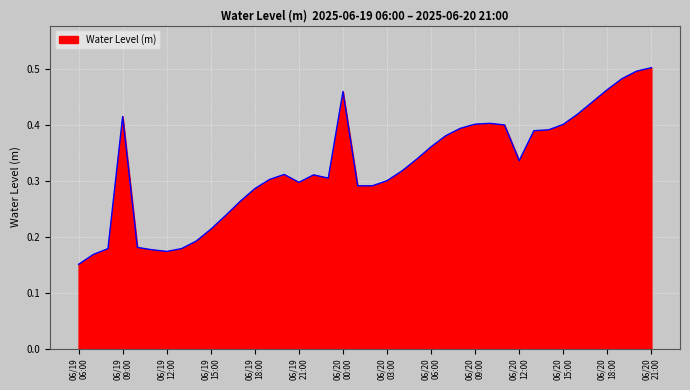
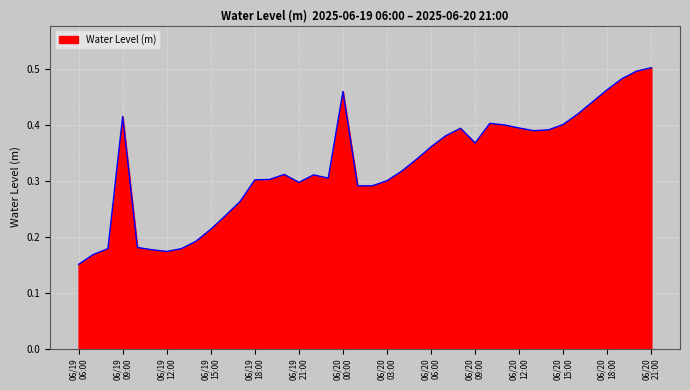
06/19 18:00: 0.29 -> 0.30
06/20 09:00: 0.40 -> 0.37
06/20 12:00: 0.34 -> 0.39
